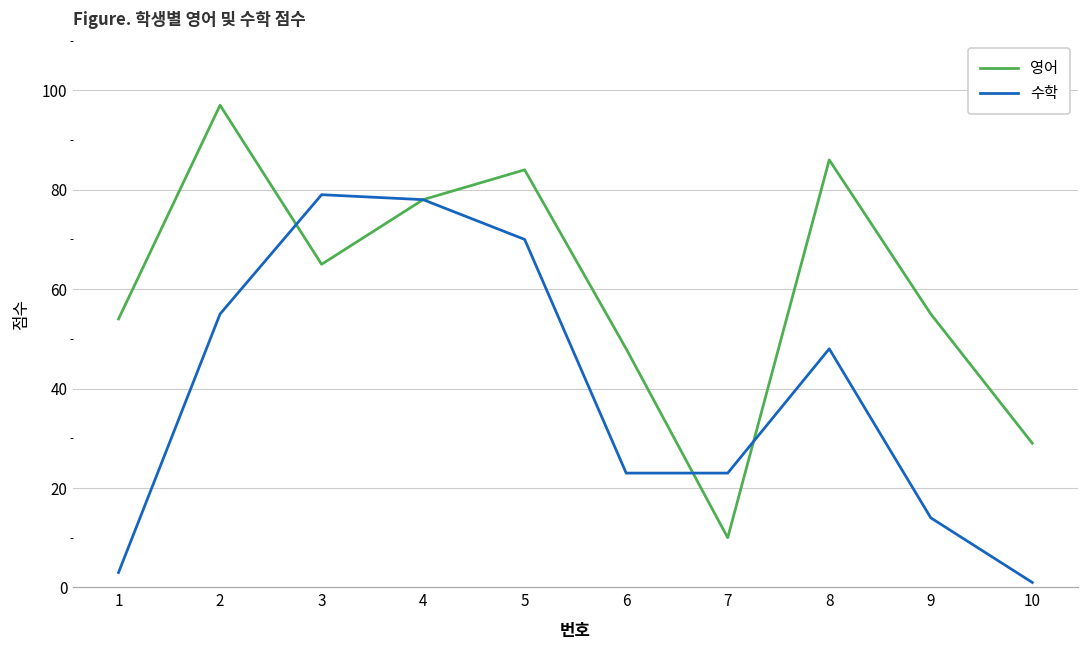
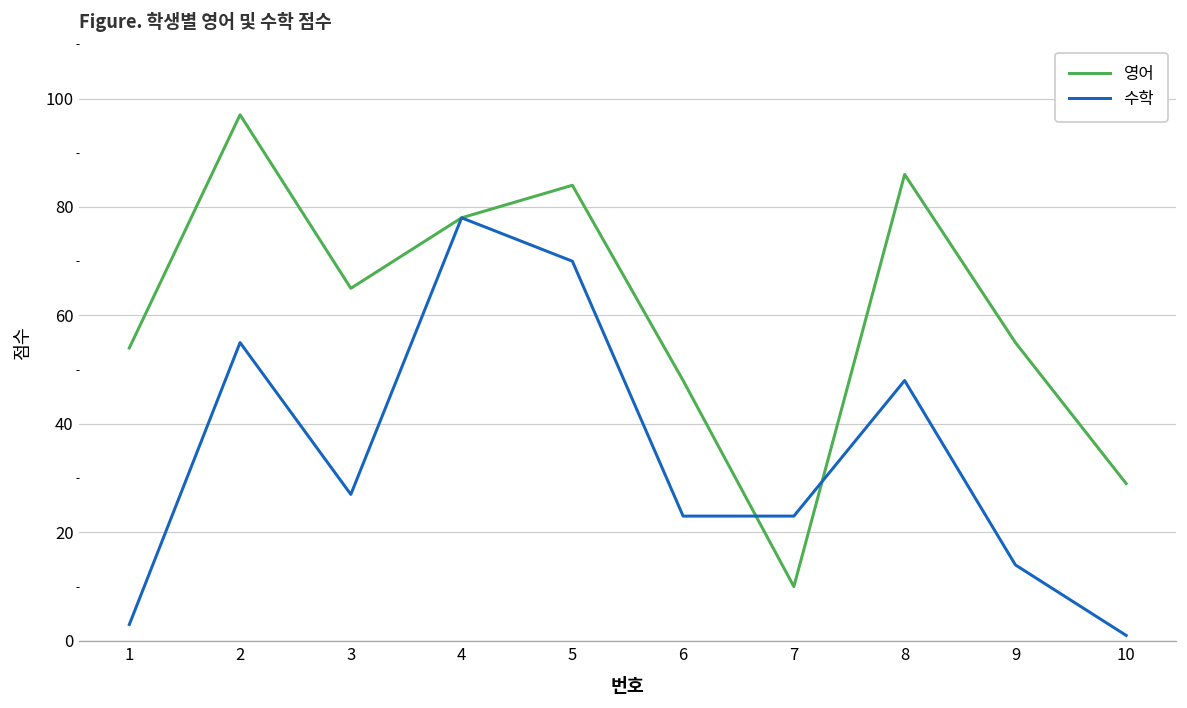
수학, 3: 79 -> 27
